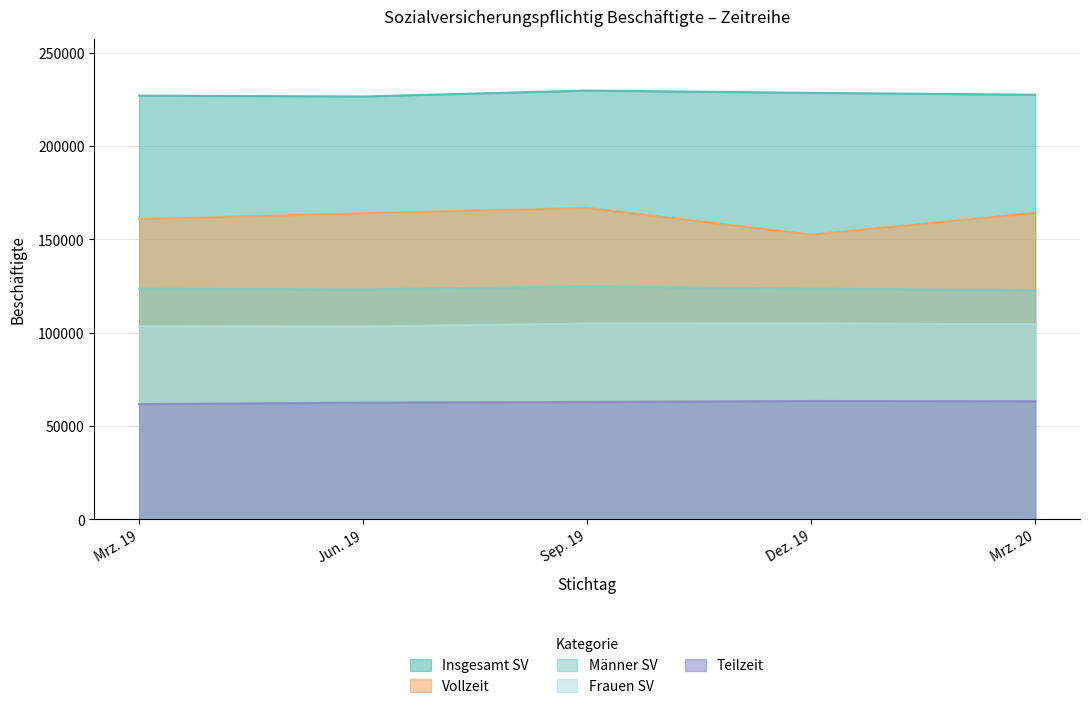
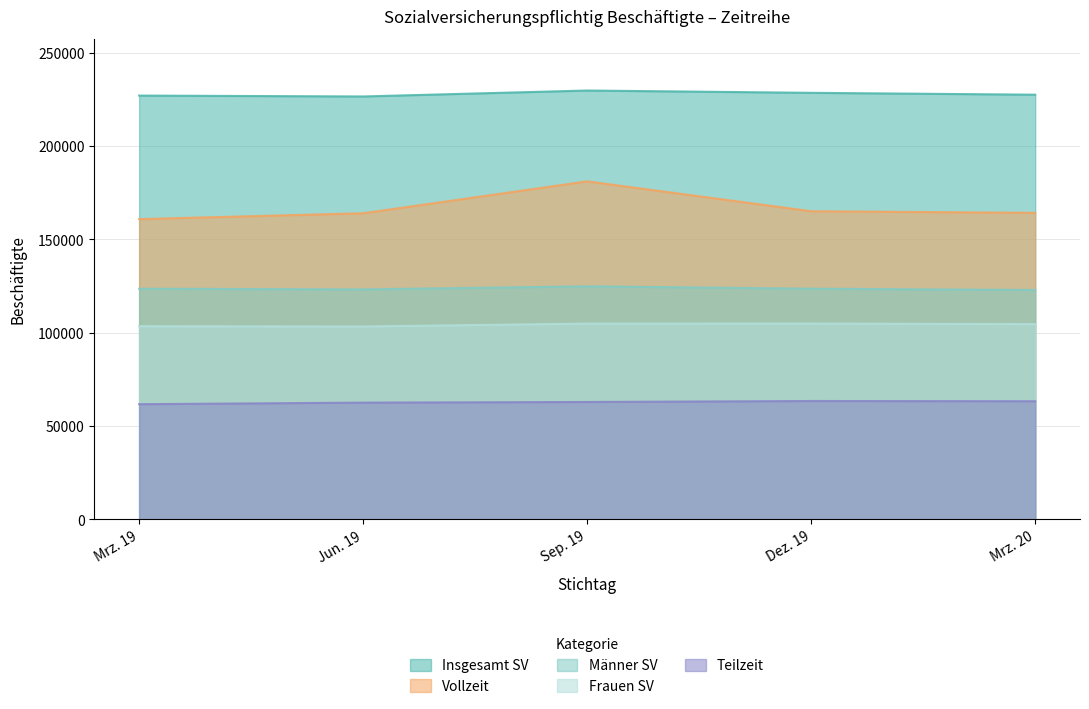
Vollzeit, Sep. 19: 167000 -> 181000
Vollzeit, Dez. 19: 153000 -> 165000
